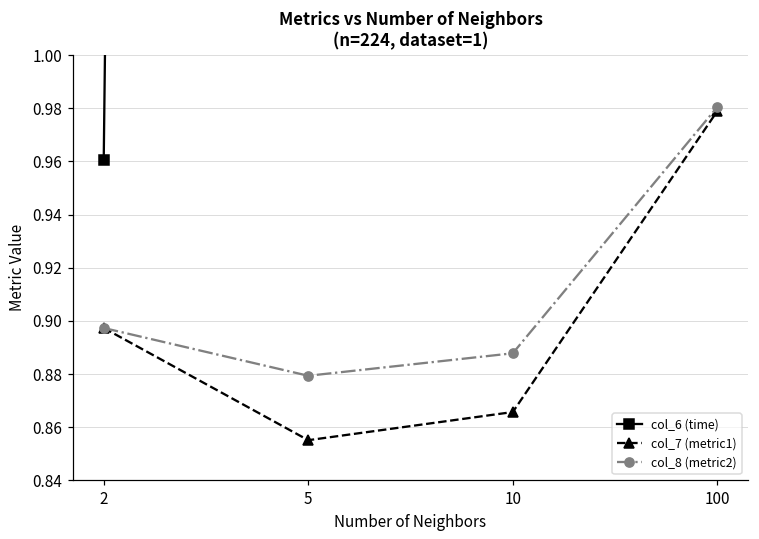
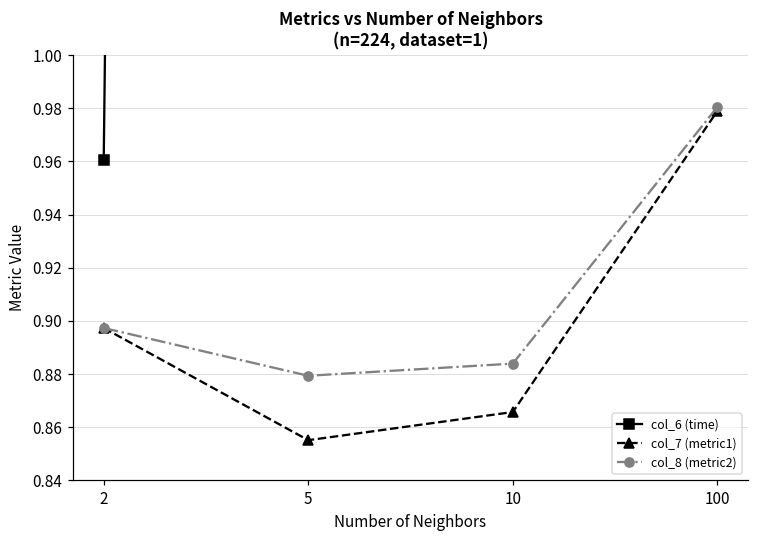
col_8 (metric2), 10: 0.888 -> 0.884
